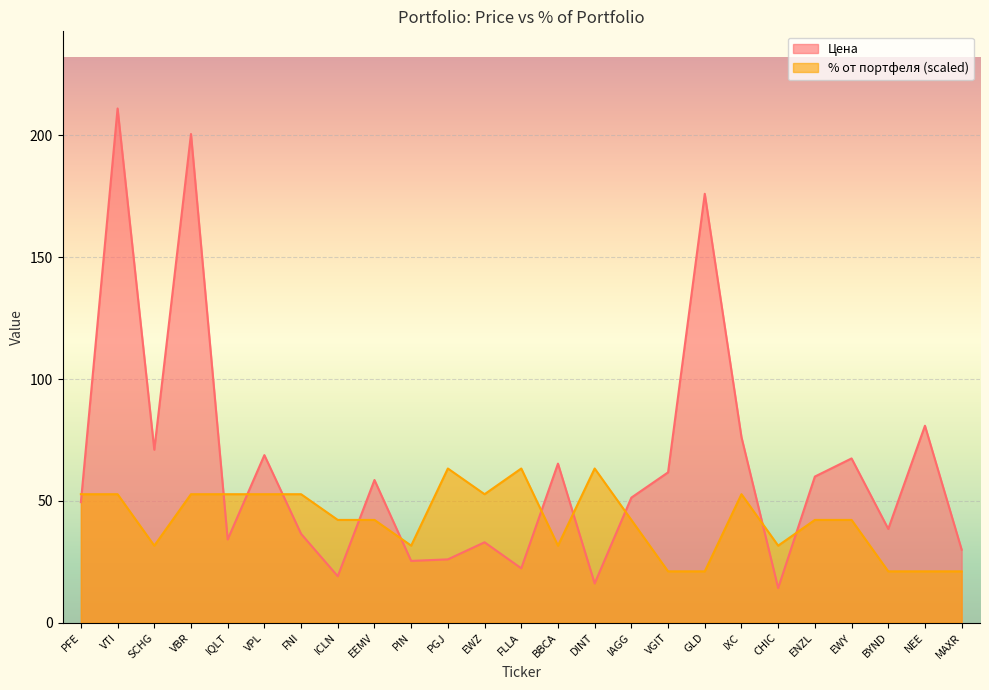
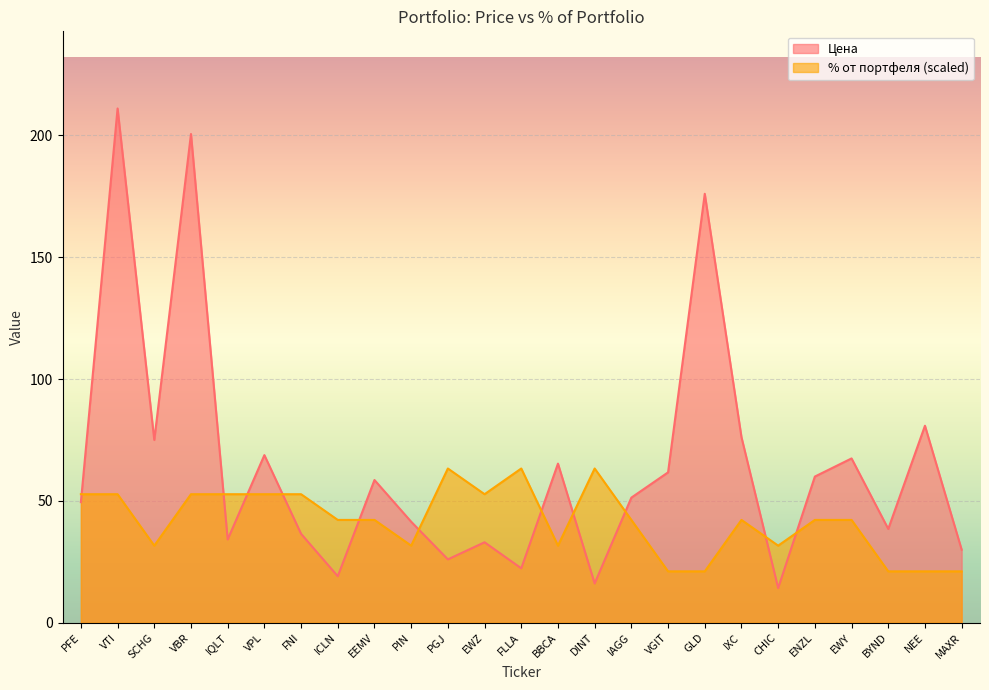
Цена, SCHG: 71 -> 75
Цена, PIN: 25 -> 41
% от портфеля (scaled), IXC: 53 -> 42
